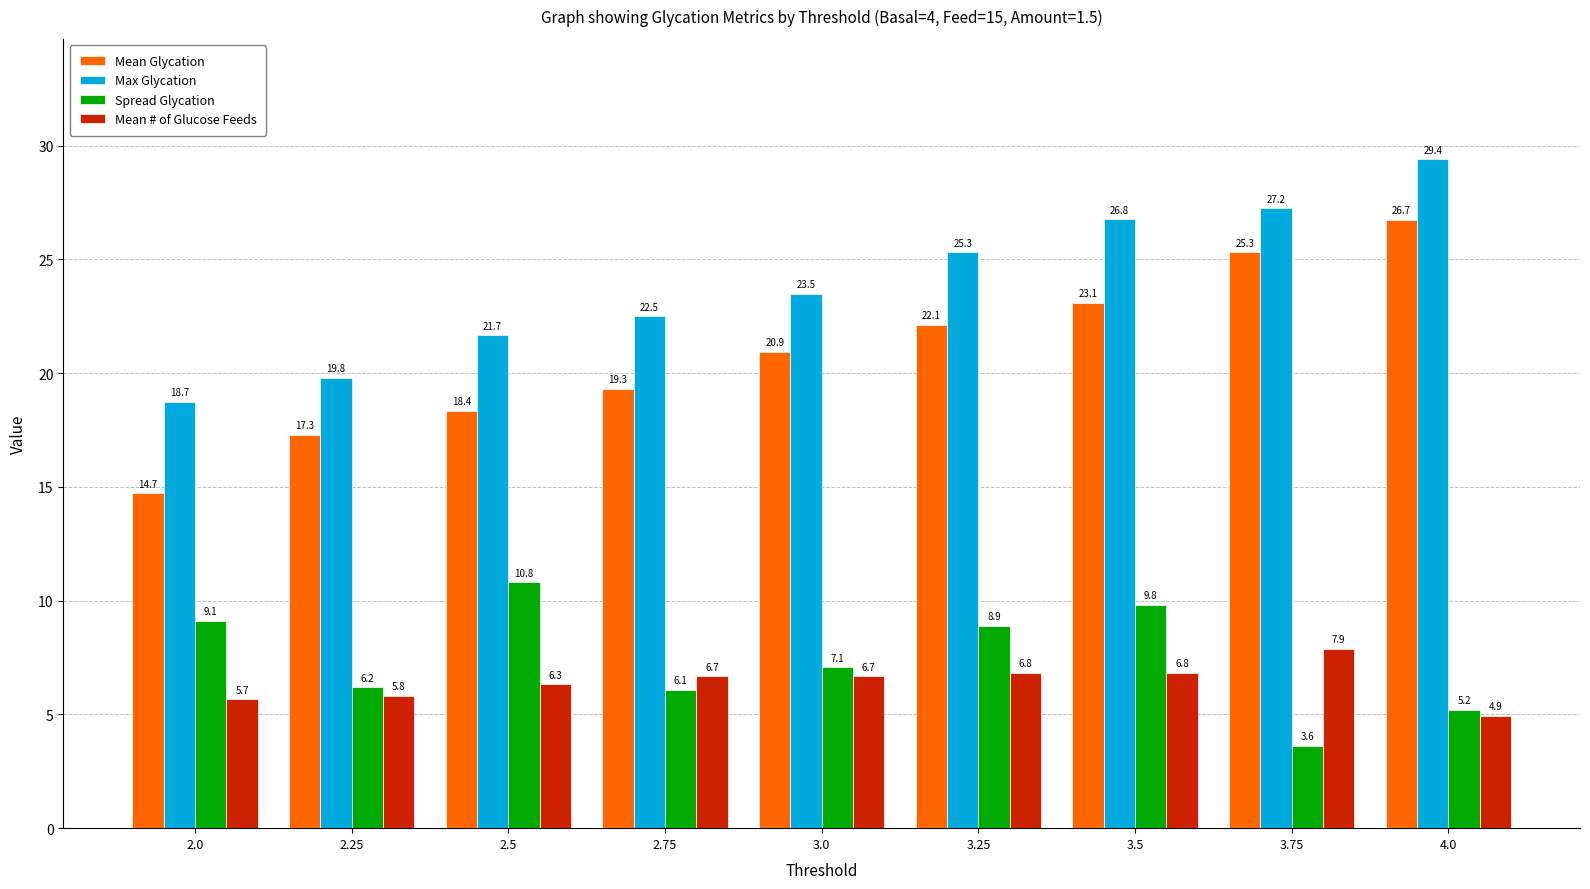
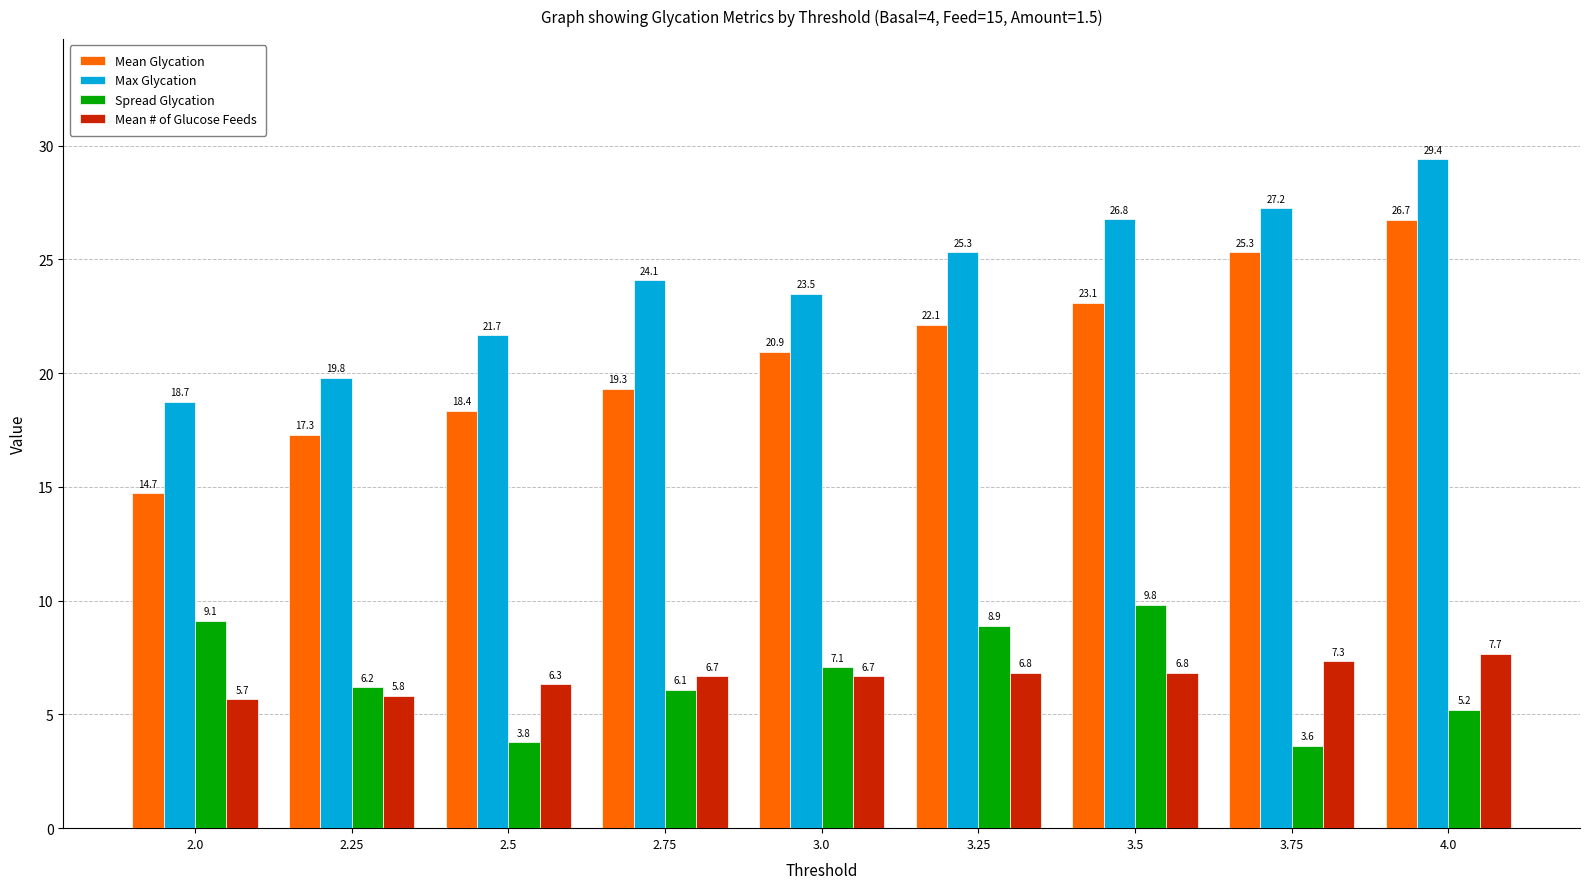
Spread Glycation, 2.5: 10.8 -> 3.8
Max Glycation, 2.75: 22.5 -> 24.1
Mean # of Glucose Feeds, 3.75: 7.9 -> 7.3
Mean # of Glucose Feeds, 4.0: 4.9 -> 7.7
